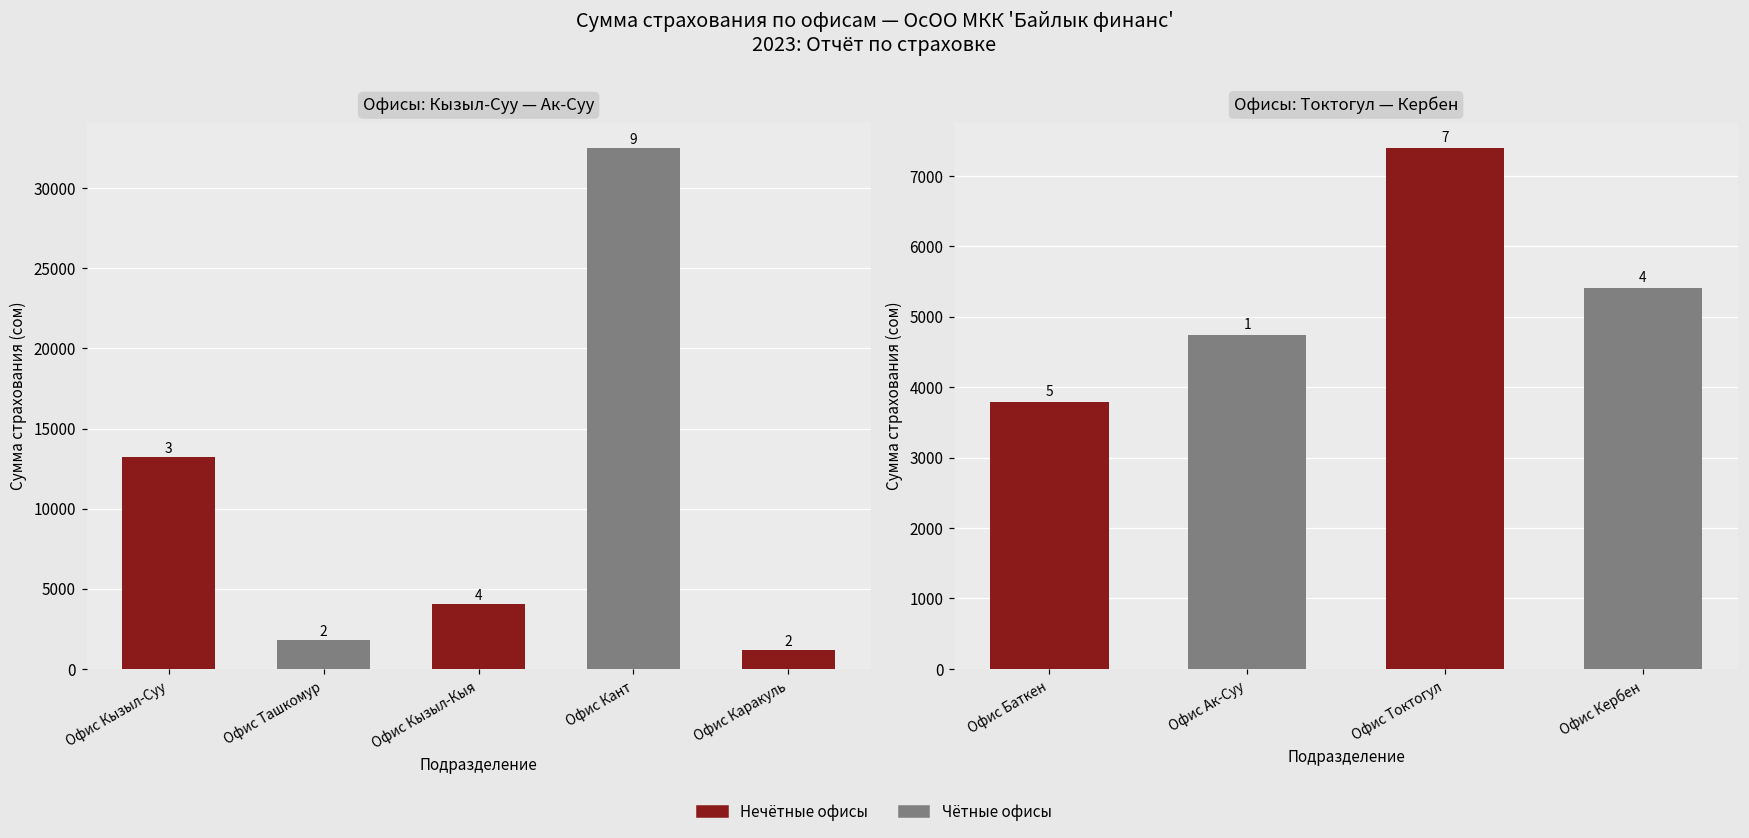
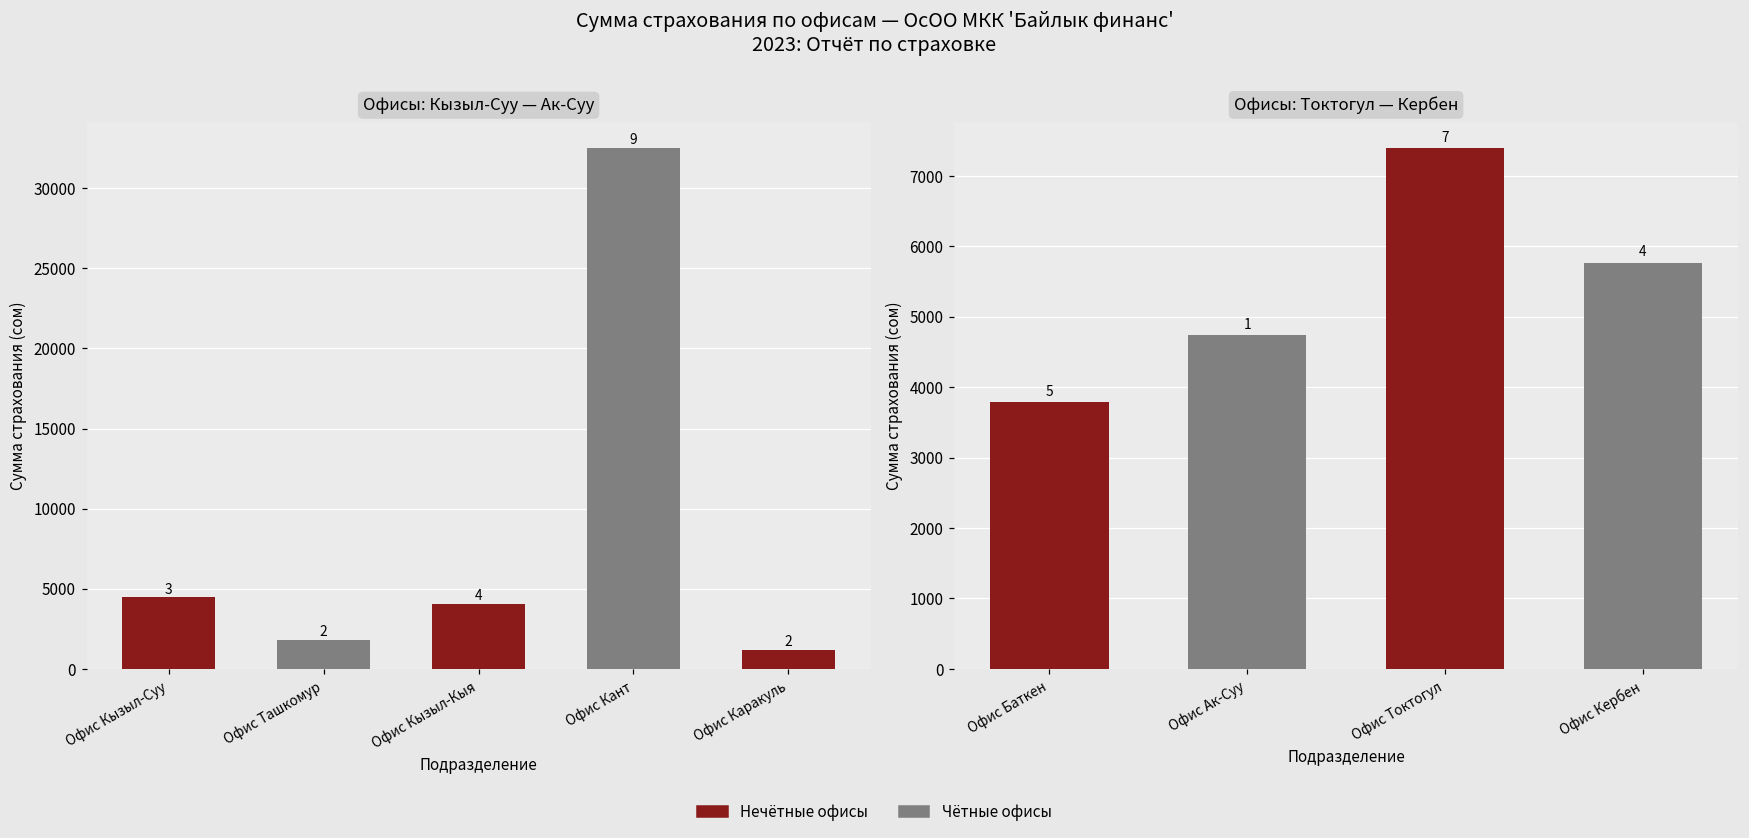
Офисы: Кызыл-Суу — Ак-Суу, Офис Кызыл-Суу: 13200 -> 4500
Офисы: Токтогул — Кербен, Офис Кербен: 5400 -> 5800
